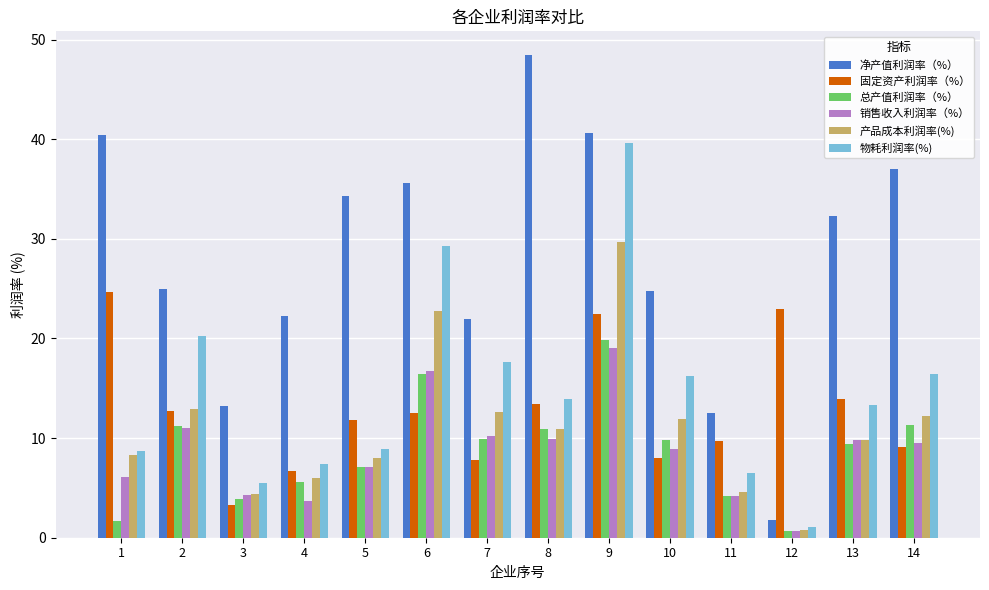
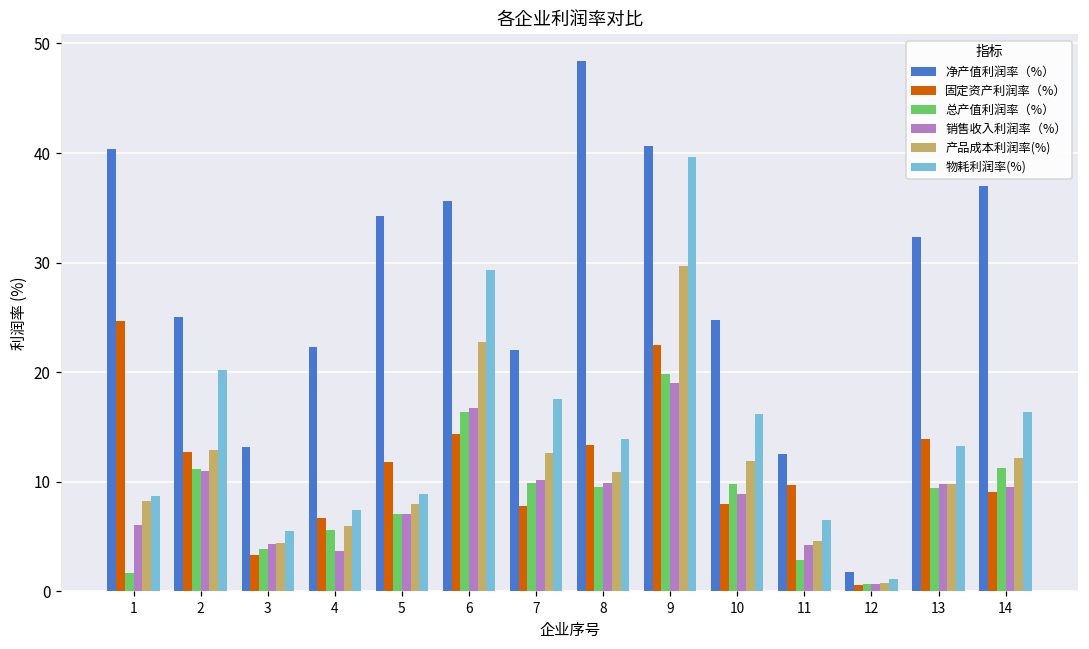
固定资产利润率（%）, 6: 13 -> 14
总产值利润率（%）, 8: 11 -> 10
总产值利润率（%）, 11: 4 -> 3
固定资产利润率（%）, 12: 23 -> 1
